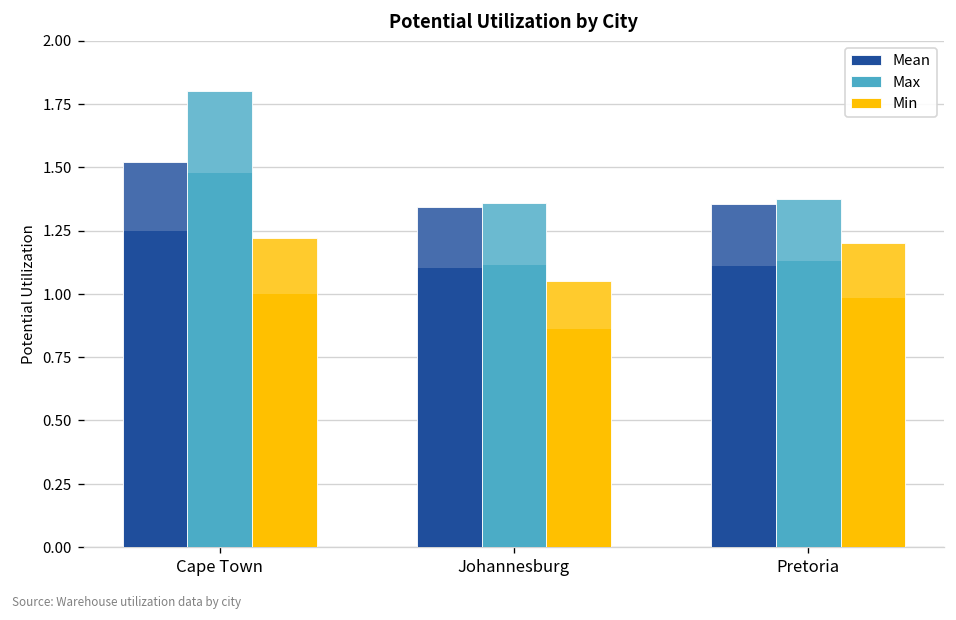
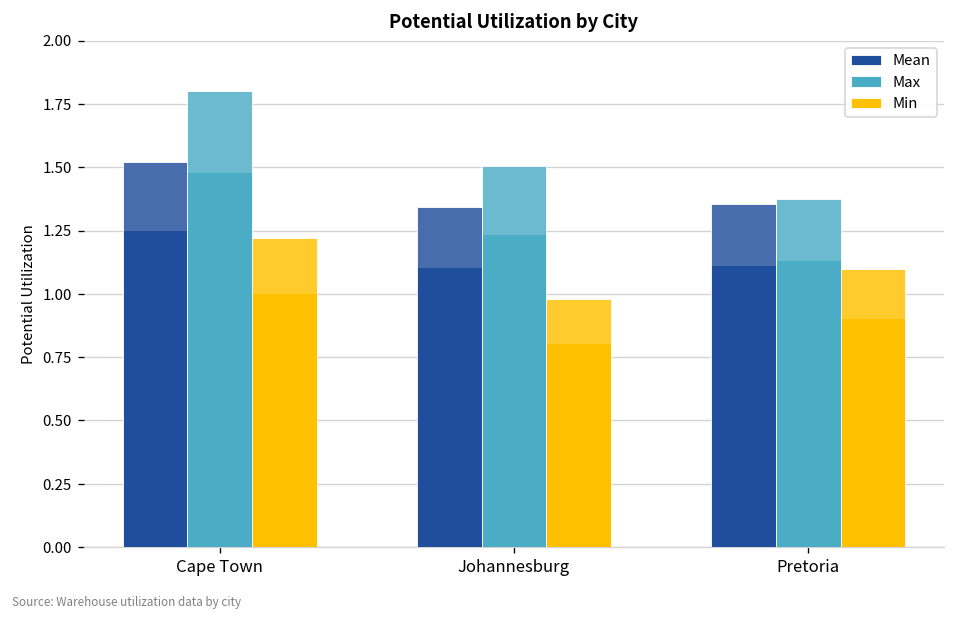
Max, Johannesburg: 1.36 -> 1.50
Min, Johannesburg: 1.05 -> 0.98
Min, Pretoria: 1.2 -> 1.1
